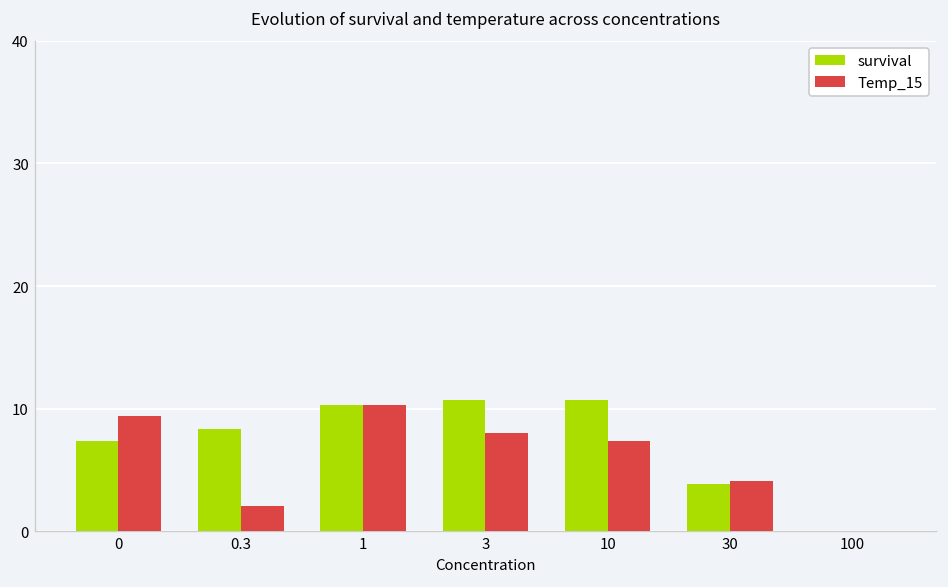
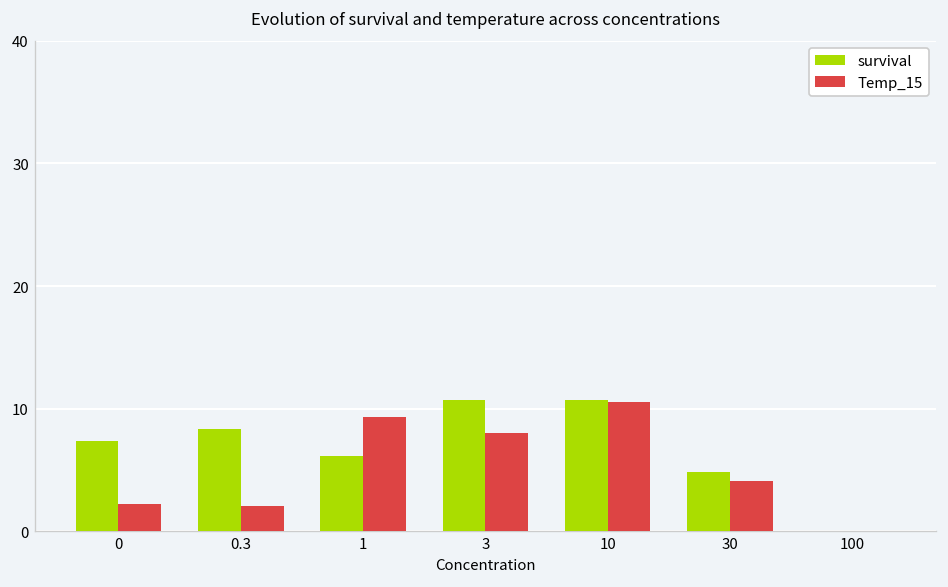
Temp_15, 0: 9.4 -> 2.2
survival, 1: 10.3 -> 6.2
Temp_15, 1: 10.3 -> 9.3
Temp_15, 10: 7.3 -> 10.5
survival, 30: 3.8 -> 4.9
